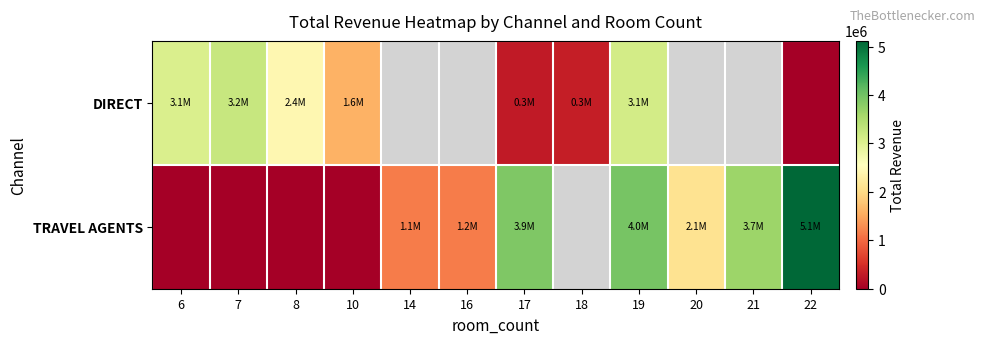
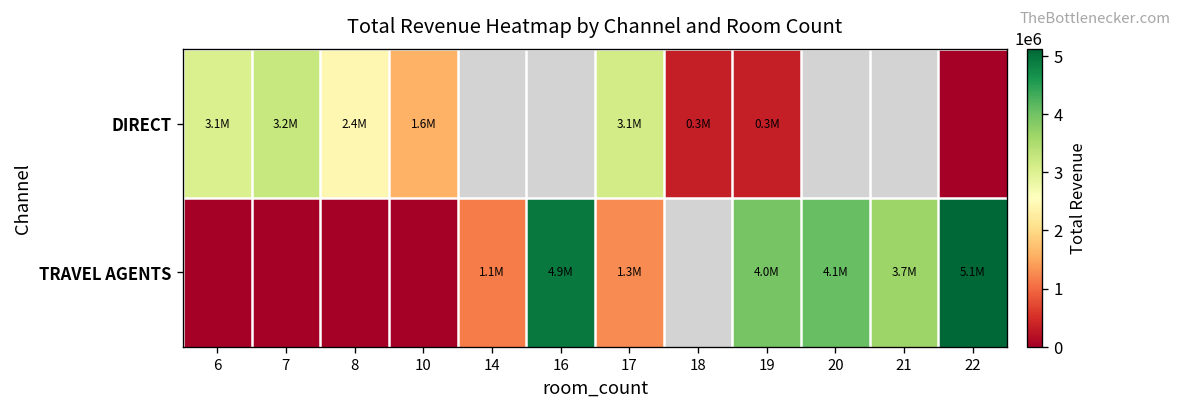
DIRECT, 17: 0.3M -> 3.1M
DIRECT, 19: 3.1M -> 0.3M
TRAVEL AGENTS, 16: 1.2M -> 4.9M
TRAVEL AGENTS, 17: 3.9M -> 1.3M
TRAVEL AGENTS, 20: 2.1M -> 4.1M
